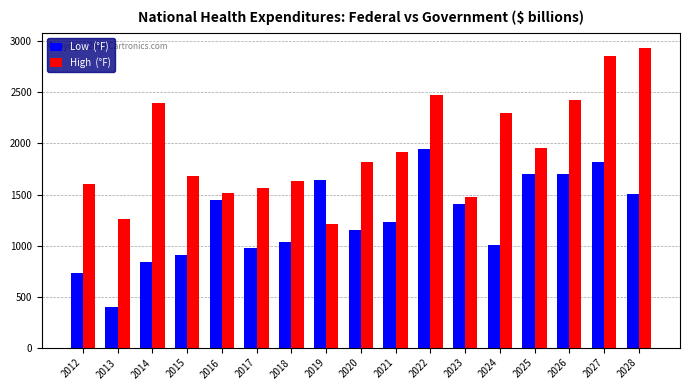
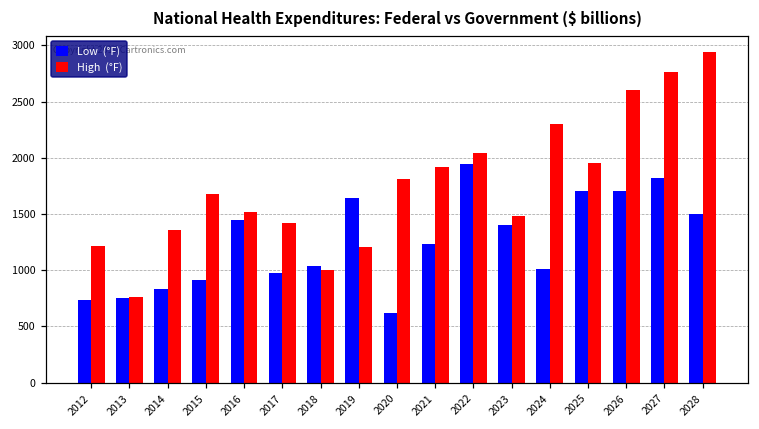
High (°F), 2012: 1600 -> 1220
Low (°F), 2013: 400 -> 750
High (°F), 2013: 1260 -> 760
High (°F), 2014: 2400 -> 1360
High (°F), 2017: 1570 -> 1420
High (°F), 2018: 1640 -> 1000
Low (°F), 2020: 1160 -> 620
High (°F), 2022: 2470 -> 2040
High (°F), 2026: 2420 -> 2600
High (°F), 2027: 2860 -> 2770
